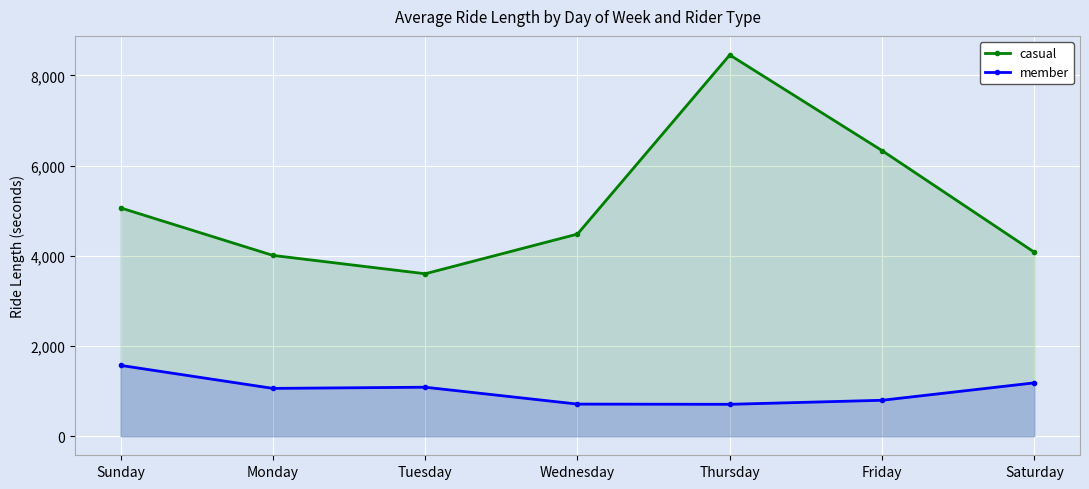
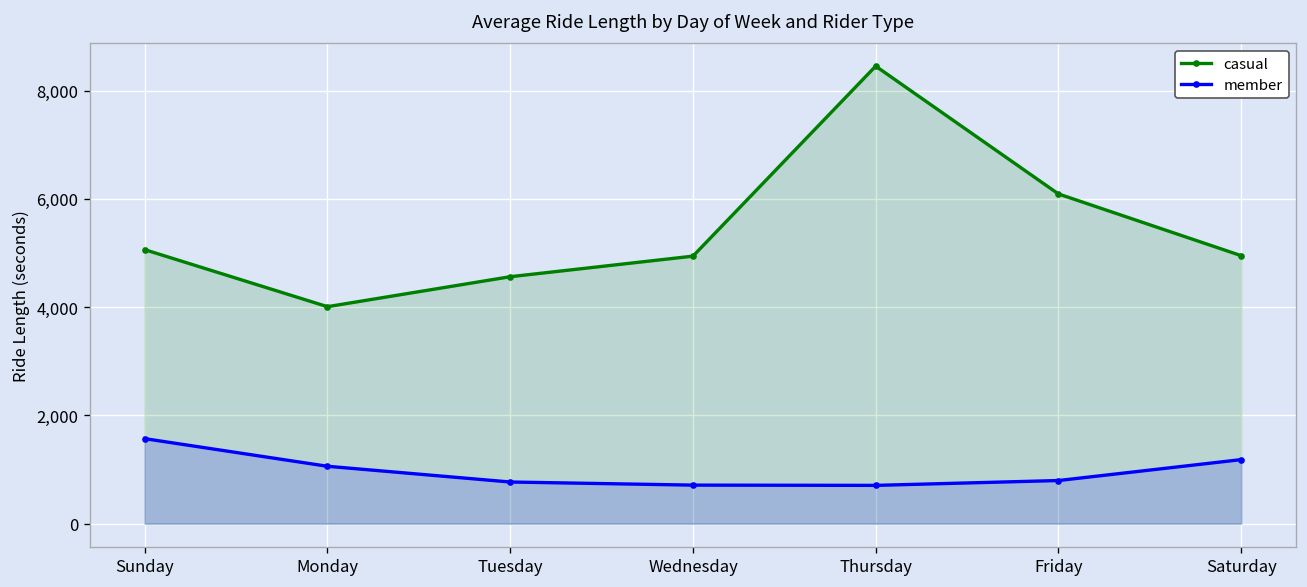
casual, Tuesday: 3,600 -> 4,600
member, Tuesday: 1,100 -> 800
casual, Wednesday: 4,500 -> 4,900
casual, Friday: 6,300 -> 6,100
casual, Saturday: 4,100 -> 5,000
